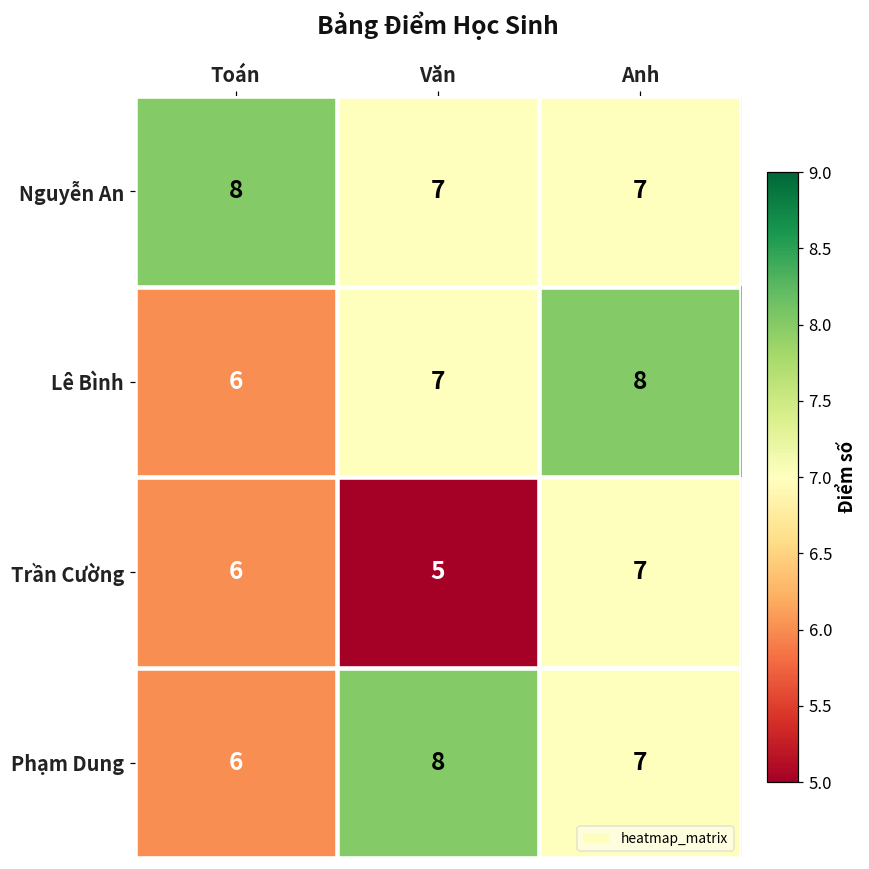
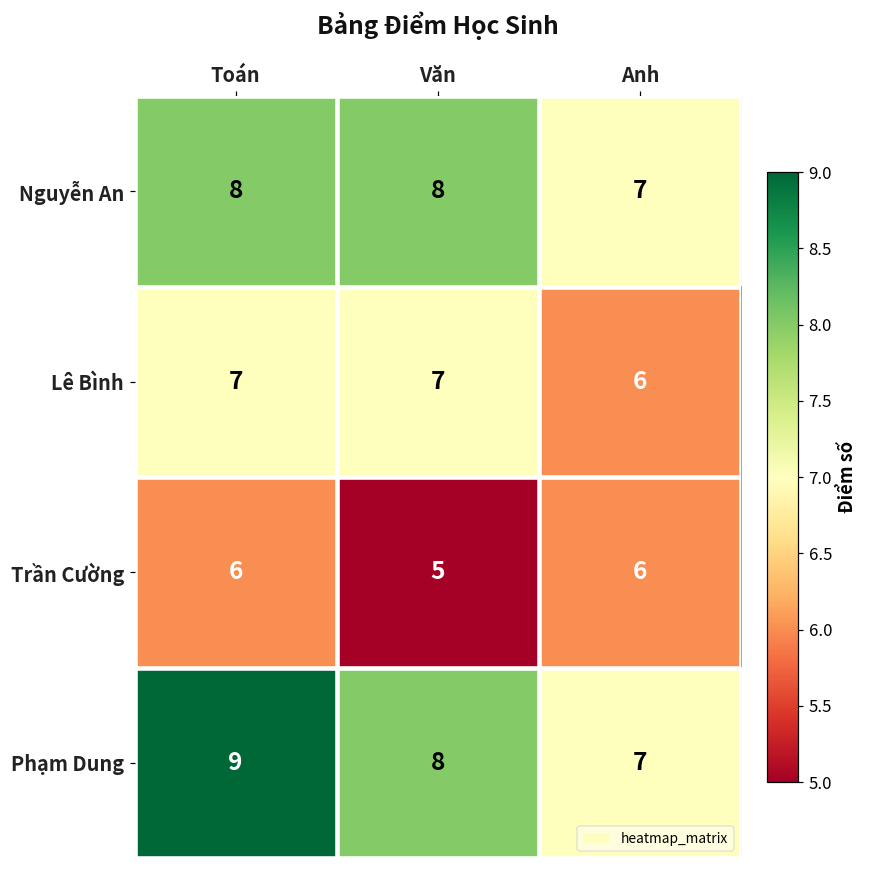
Nguyễn An, Văn: 7 -> 8
Lê Bình, Toán: 6 -> 7
Lê Bình, Anh: 8 -> 6
Trần Cường, Anh: 7 -> 6
Phạm Dung, Toán: 6 -> 9
